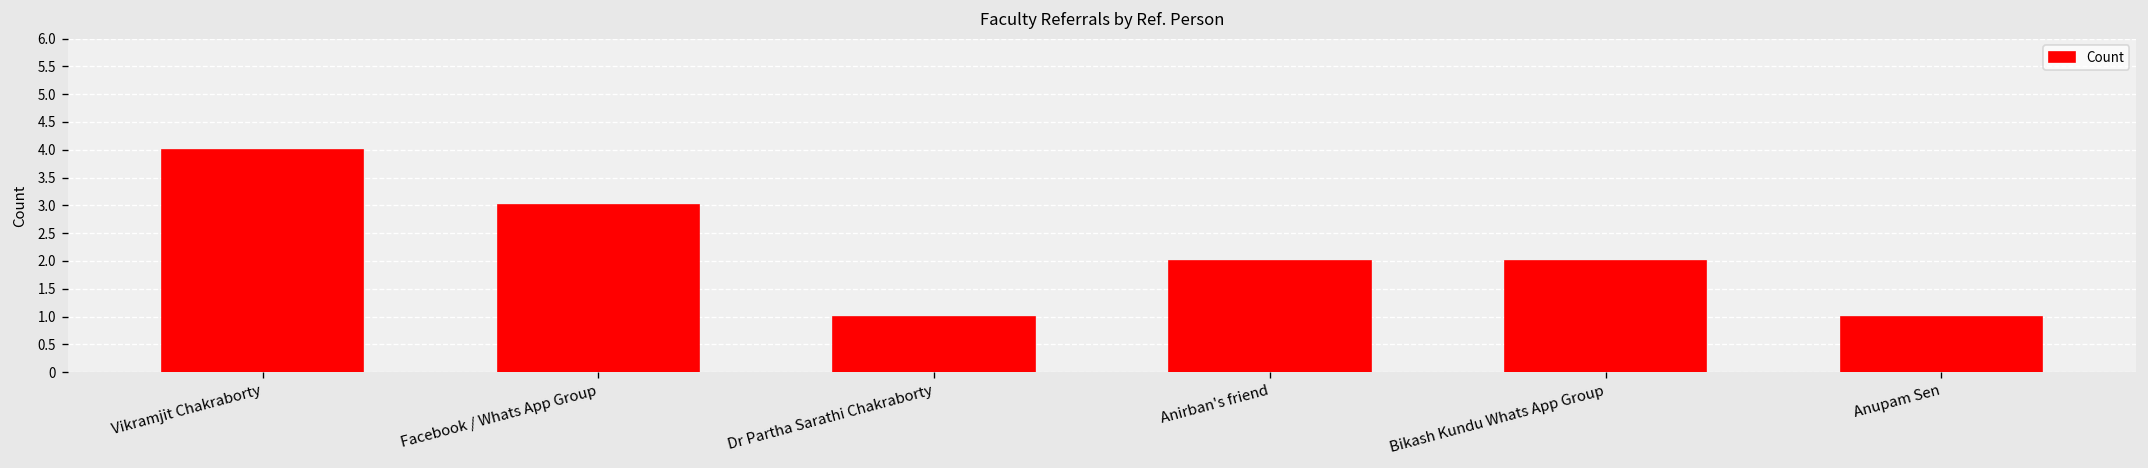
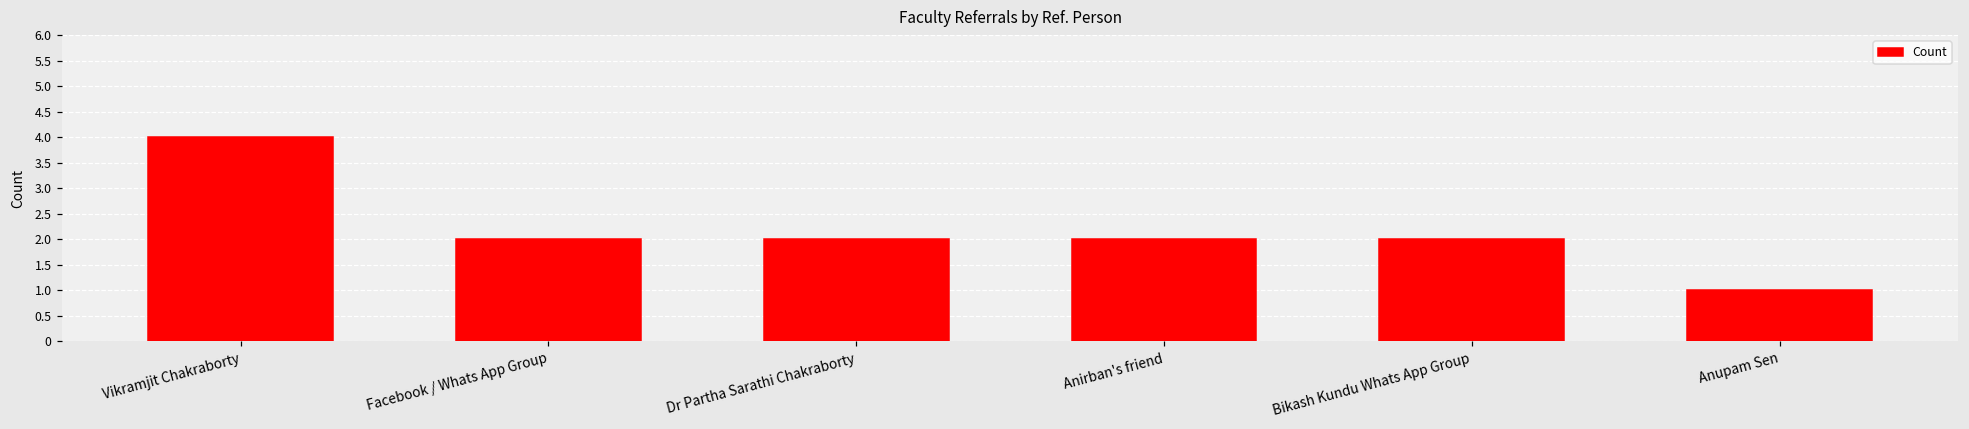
Facebook / Whats App Group: 3 -> 2
Dr Partha Sarathi Chakraborty: 1 -> 2
